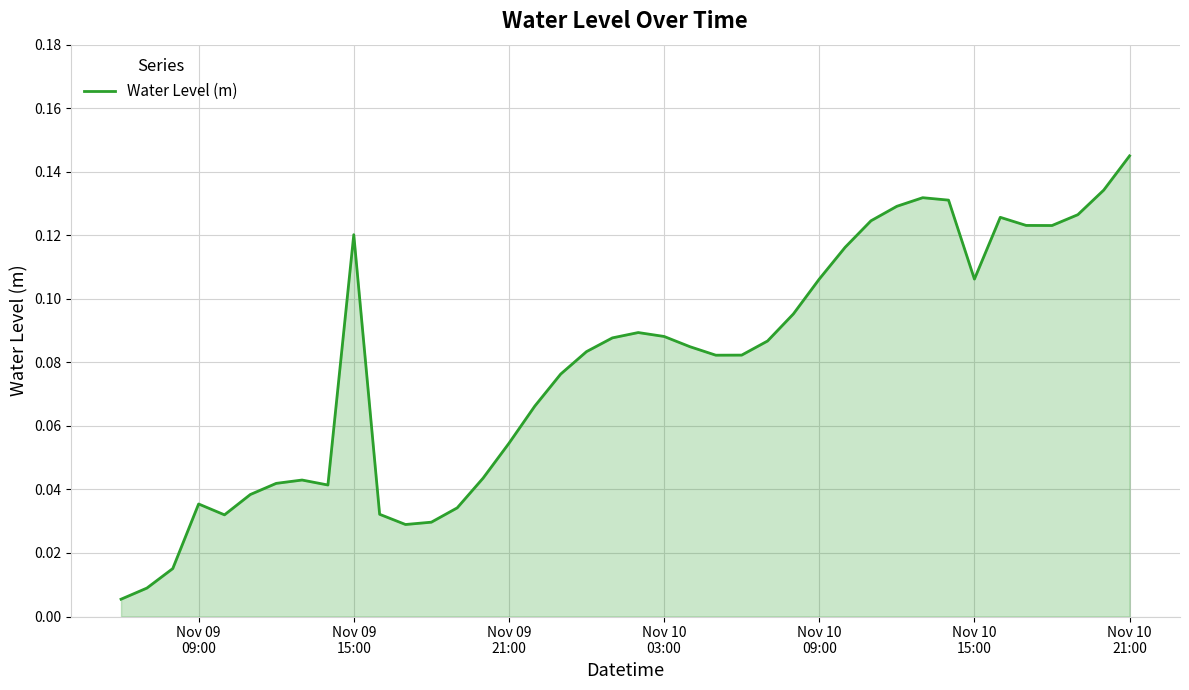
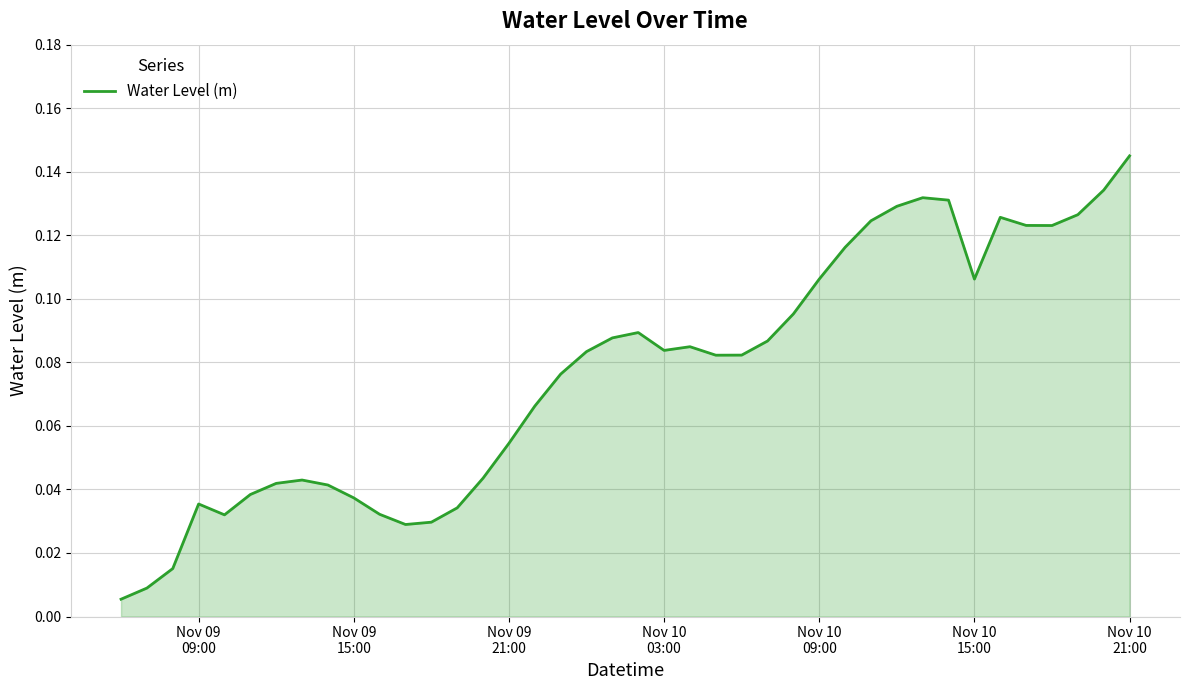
Nov 09 15:00: 0.120 -> 0.037
Nov 10 03:00: 0.088 -> 0.084
